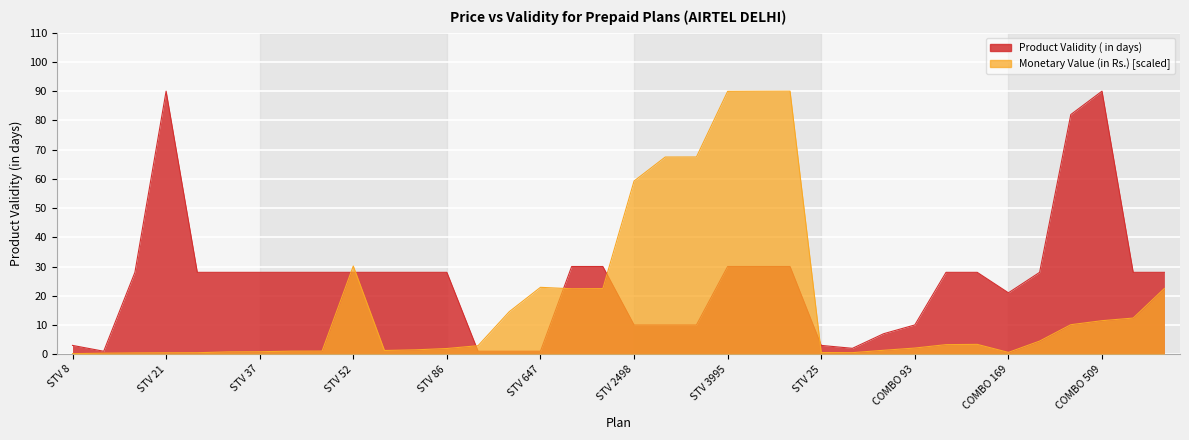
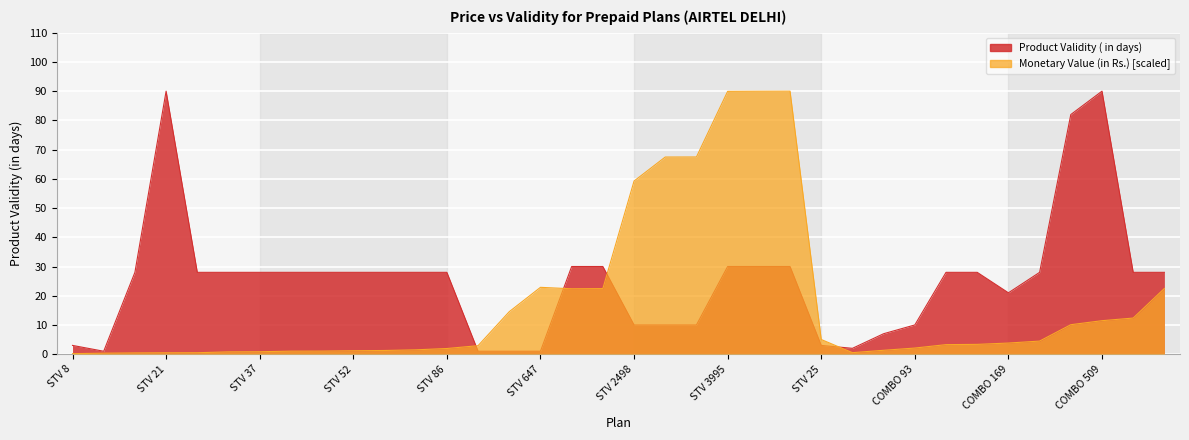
Monetary Value (in Rs.) [scaled], STV 52: 30 -> 1
Monetary Value (in Rs.) [scaled], STV 25: 1 -> 5
Monetary Value (in Rs.) [scaled], COMBO 169: 1 -> 4
